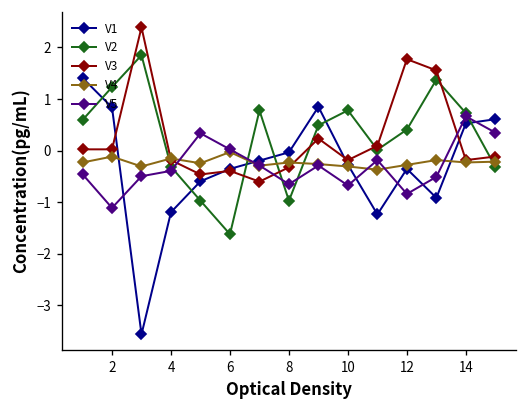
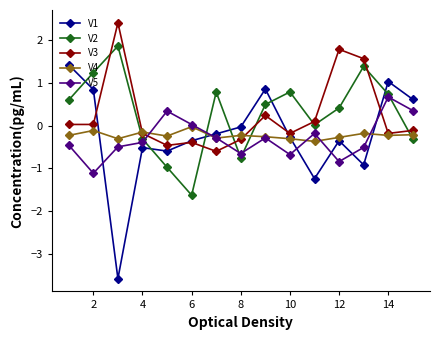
V1, 4: -1.2 -> -0.5
V2, 8: -1.0 -> -0.8
V1, 14: 0.5 -> 1.0
